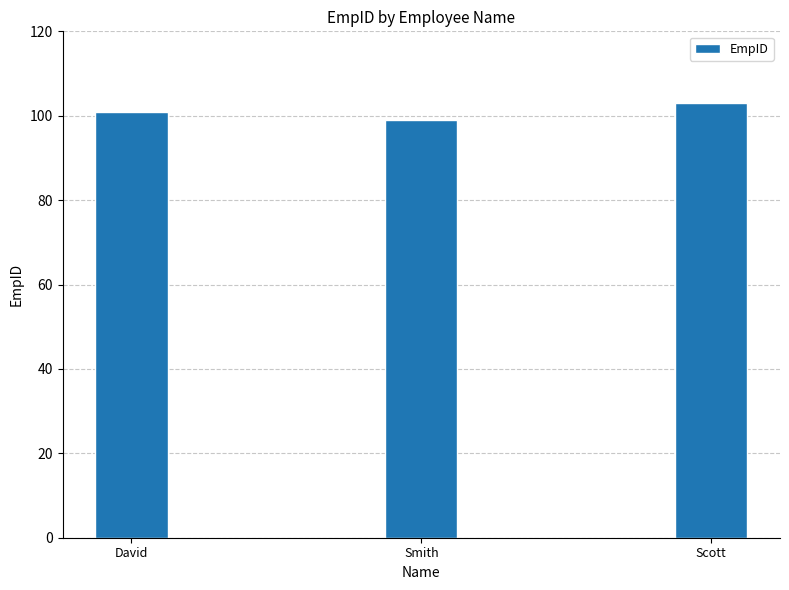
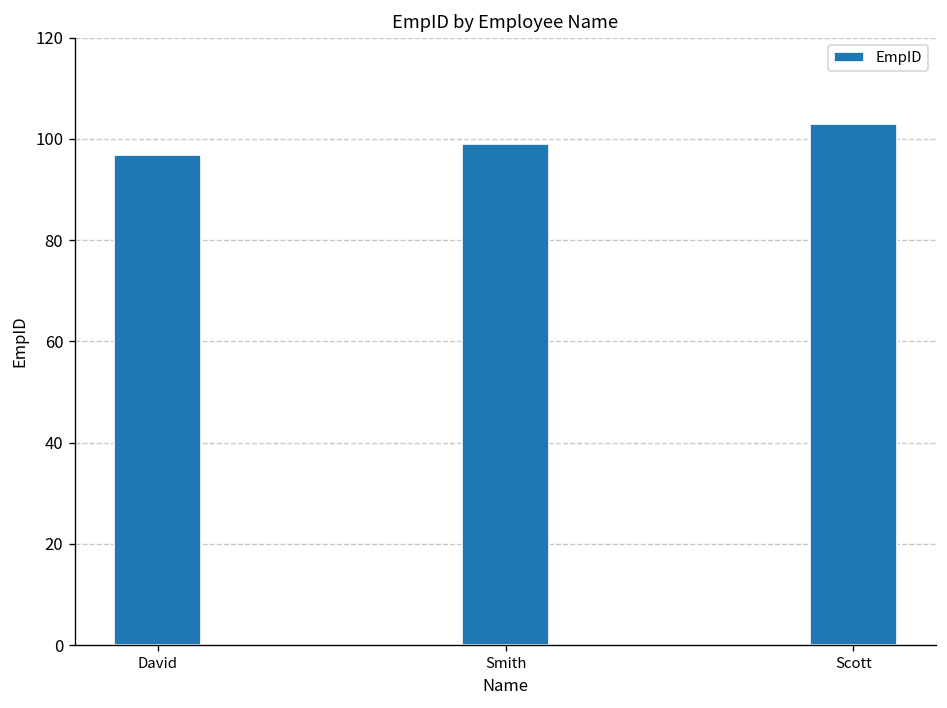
David: 101 -> 97
